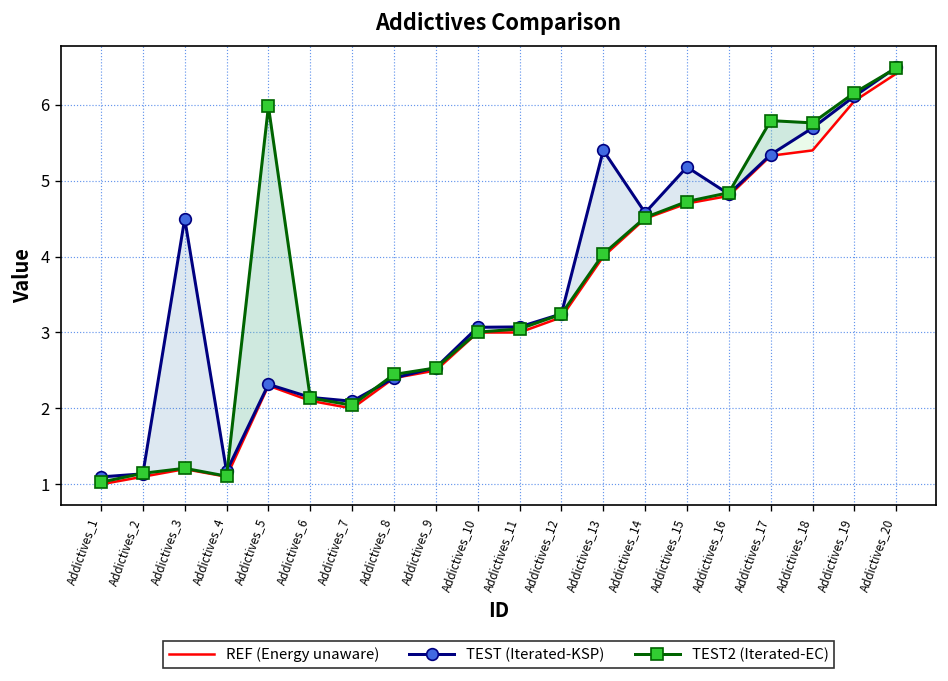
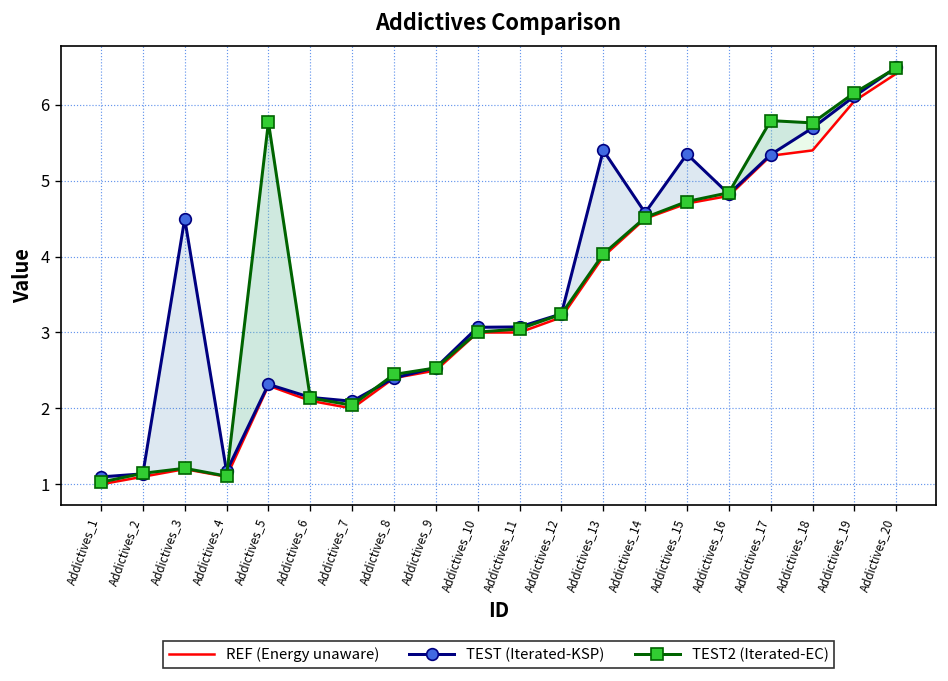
TEST2 (Iterated-EC), Addictives_5: 6.0 -> 5.8
TEST (Iterated-KSP), Addictives_15: 5.2 -> 5.4
